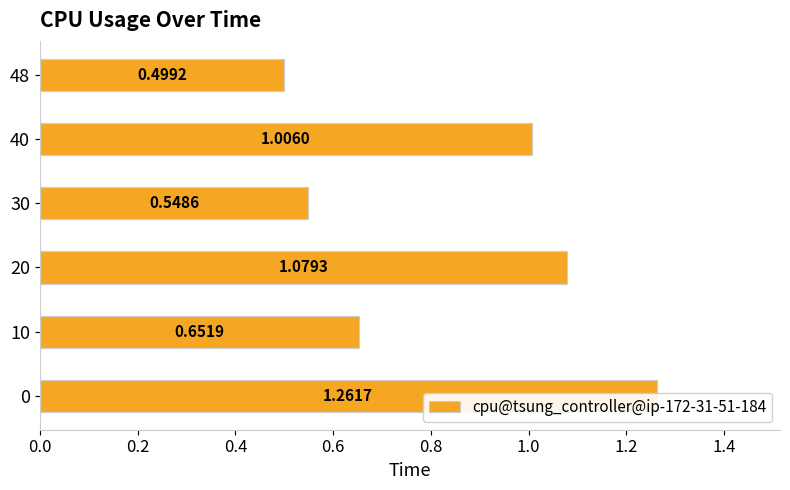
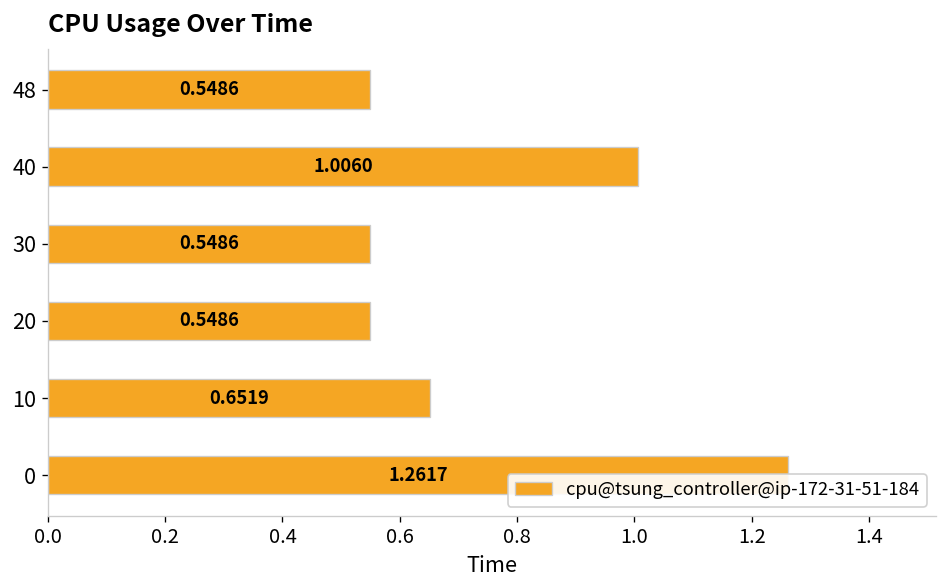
48: 0.4992 -> 0.5486
20: 1.0793 -> 0.5486
